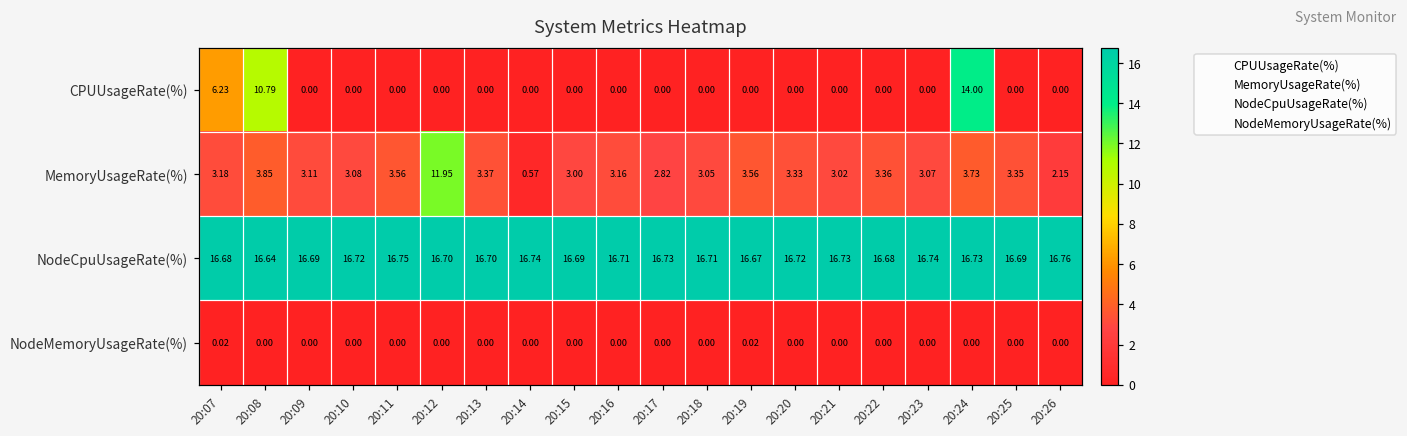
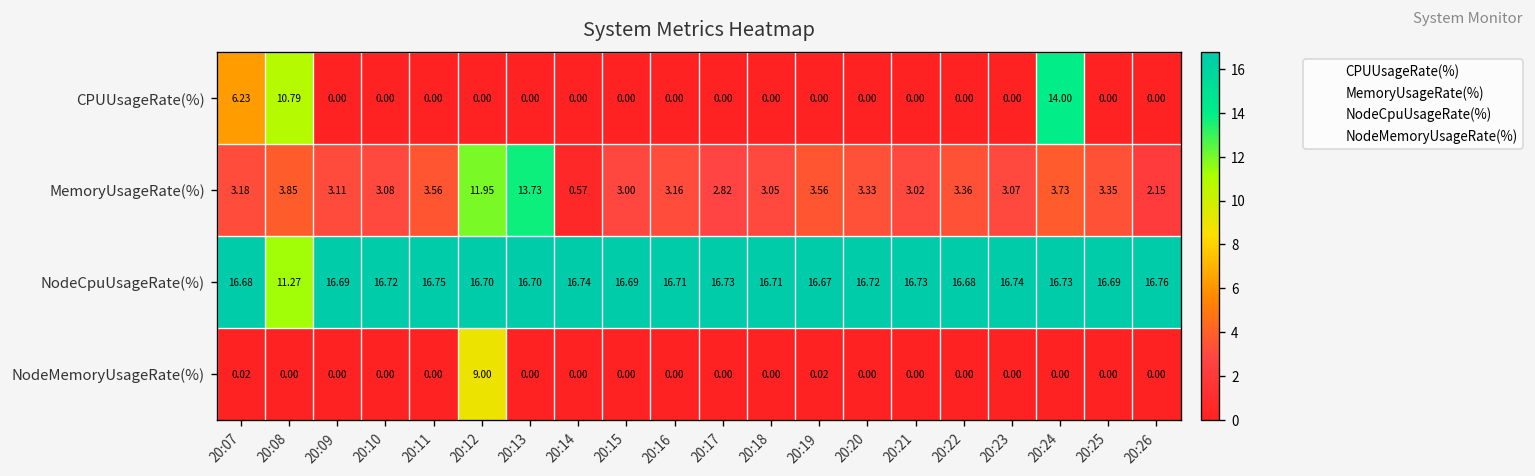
MemoryUsageRate(%), 20:13: 3.37 -> 13.73
NodeCpuUsageRate(%), 20:08: 16.64 -> 11.27
NodeMemoryUsageRate(%), 20:12: 0.00 -> 9.00
